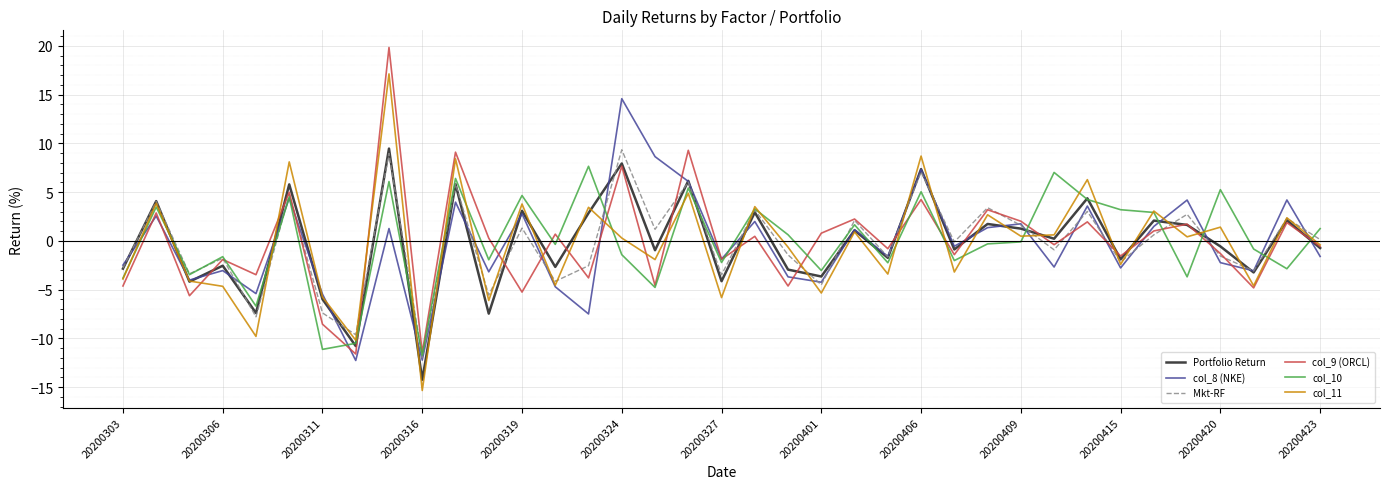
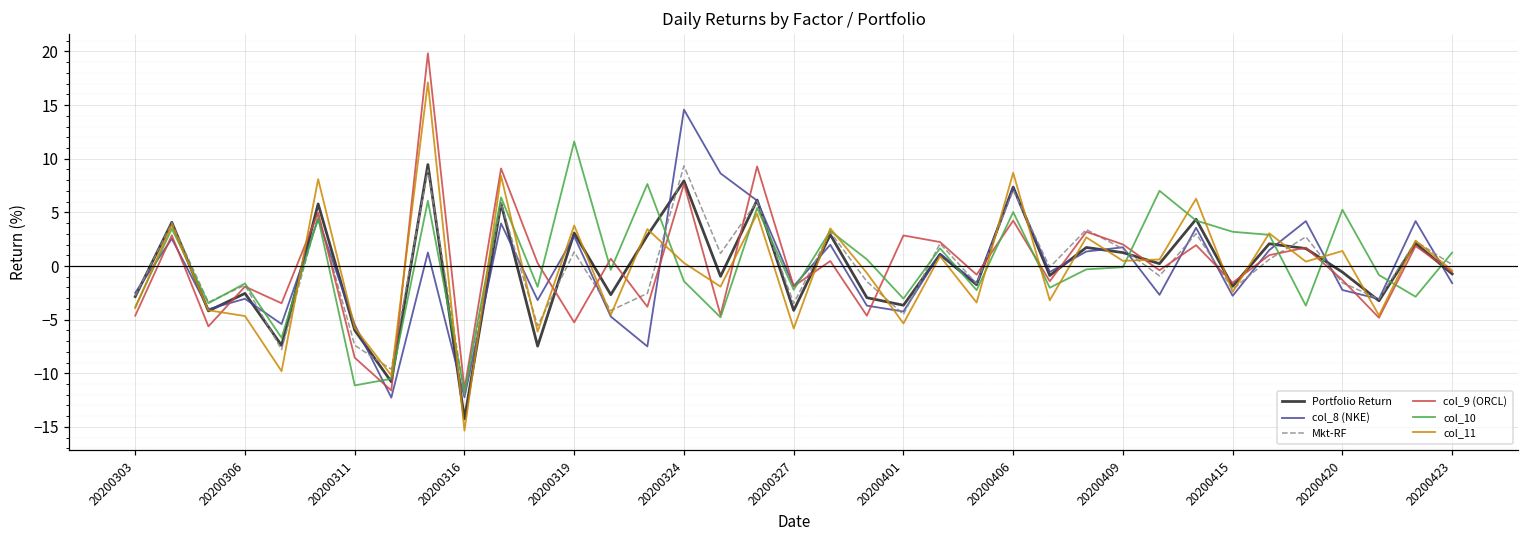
col_10, 20200319: 5 -> 12
col_9 (ORCL), 20200401: 1 -> 3
